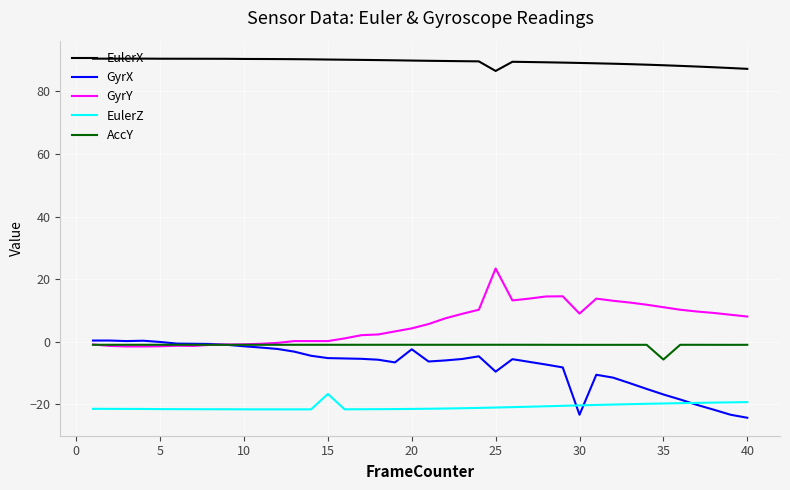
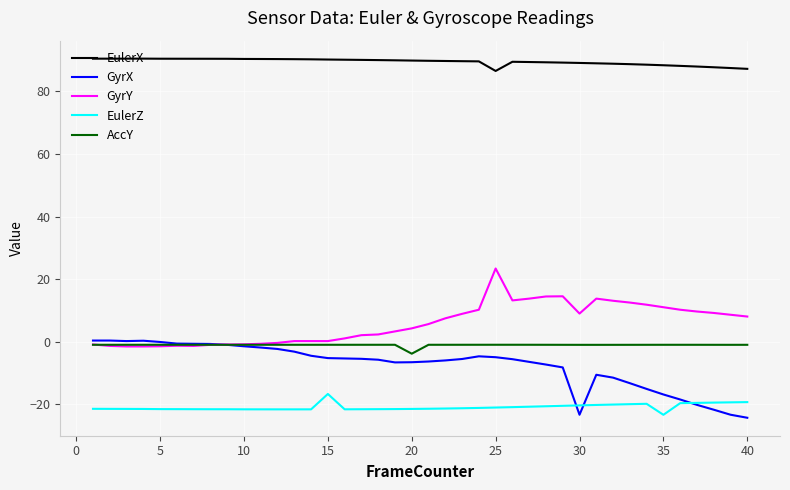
GyrX, 20: -2 -> -7
AccY, 20: -1 -> -4
GyrX, 25: -10 -> -5
EulerZ, 35: -20 -> -23
AccY, 35: -6 -> -1
